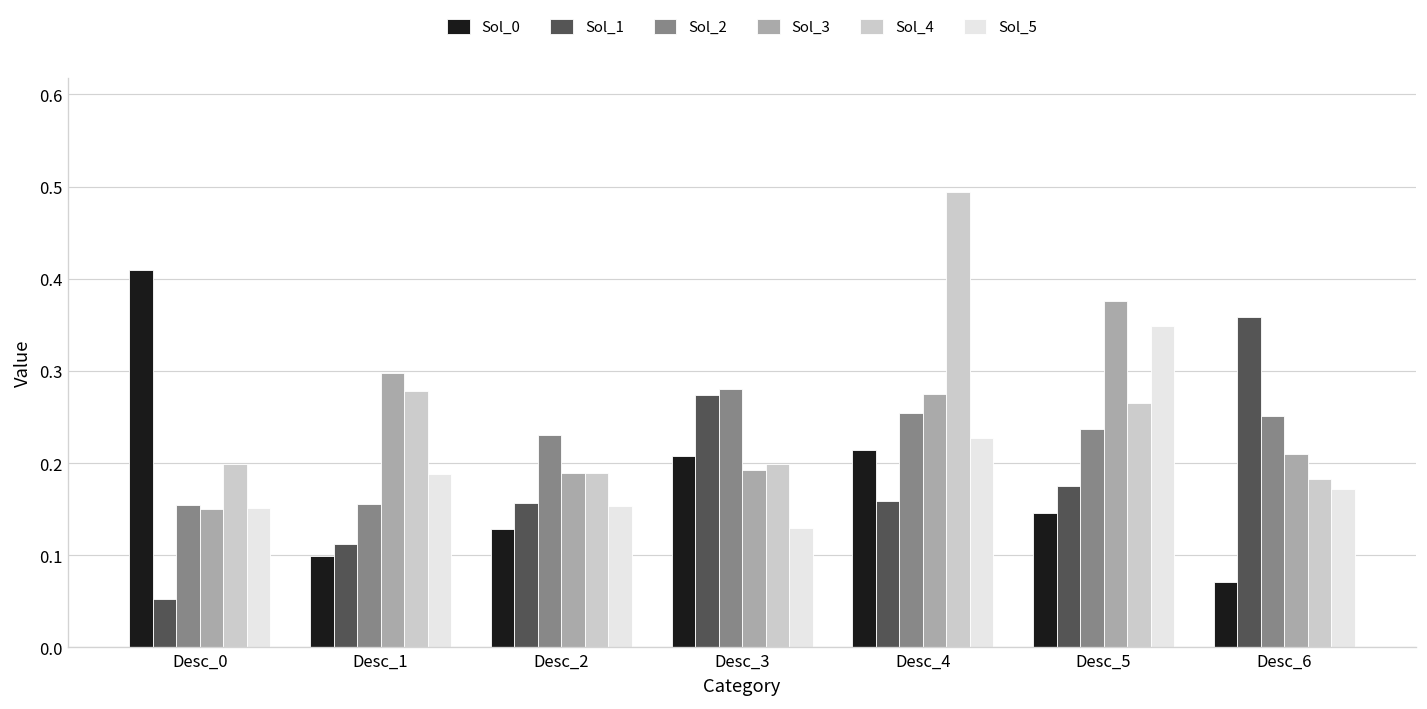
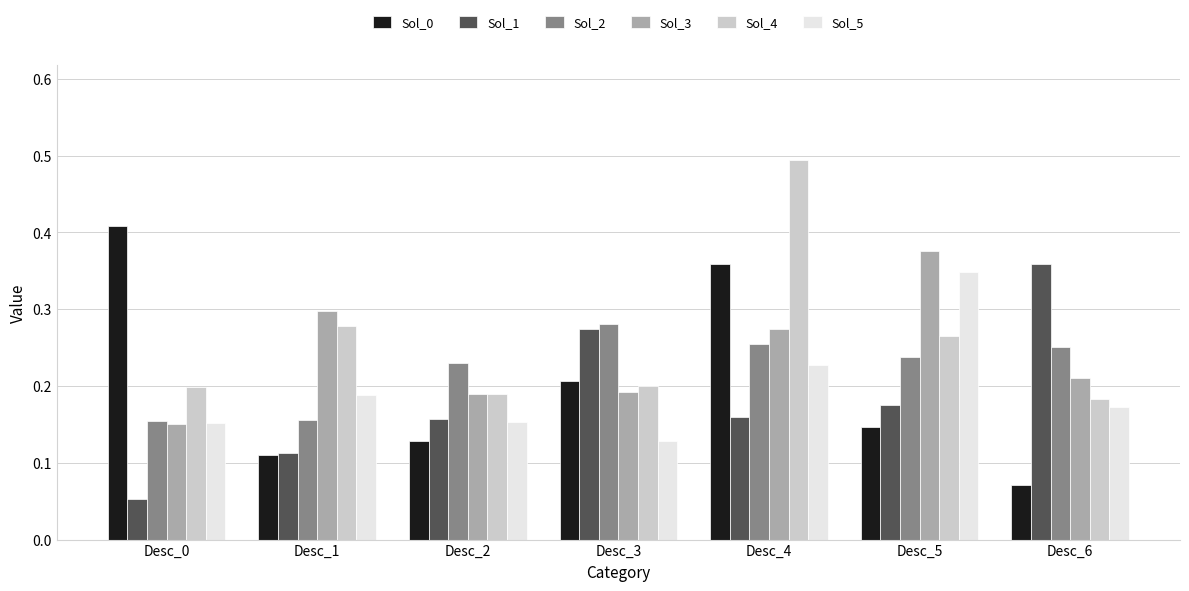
Sol_0, Desc_1: 0.10 -> 0.11
Sol_0, Desc_4: 0.21 -> 0.36
